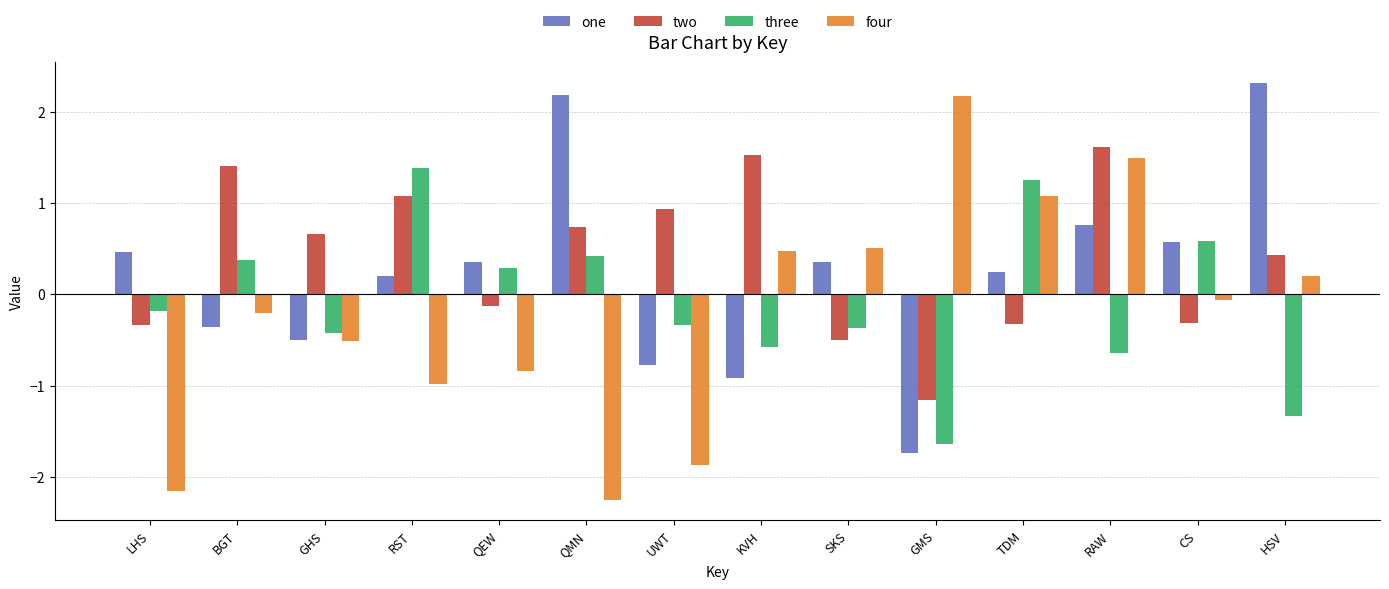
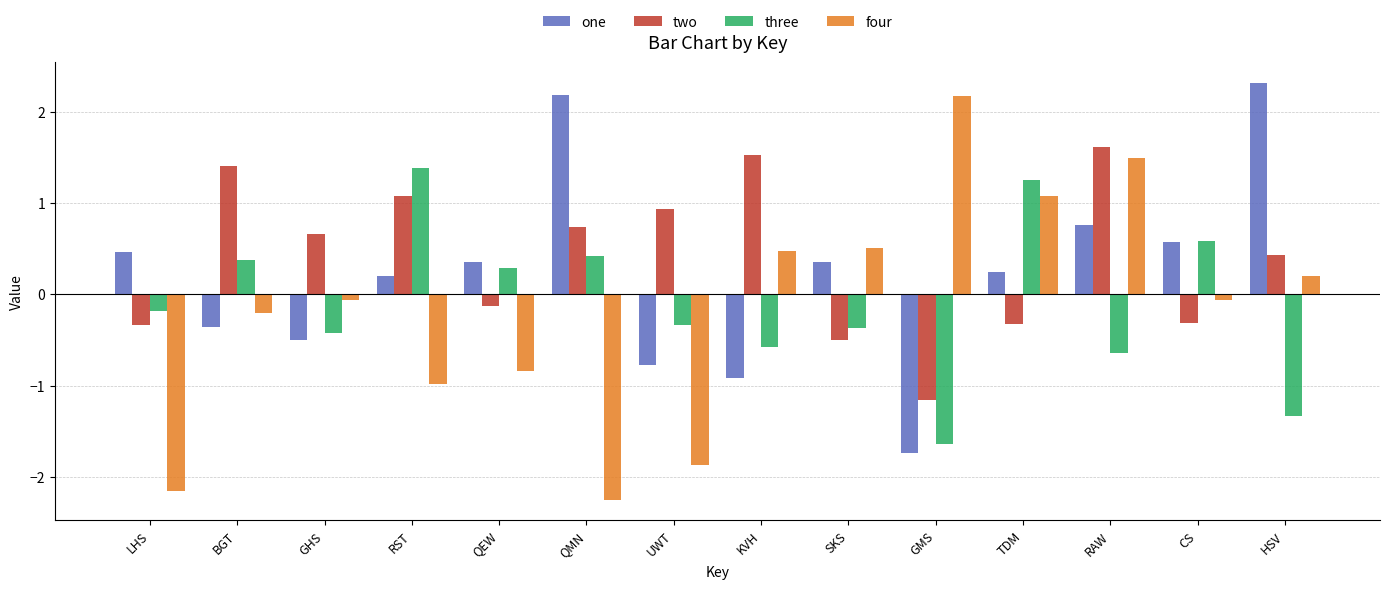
four, GHS: -0.5 -> -0.1
